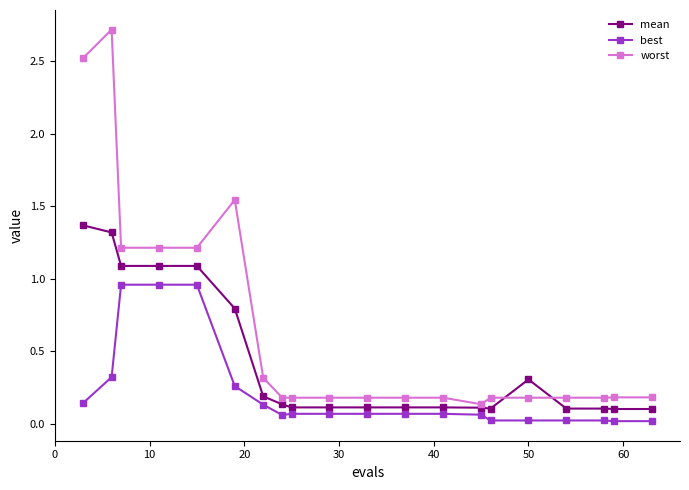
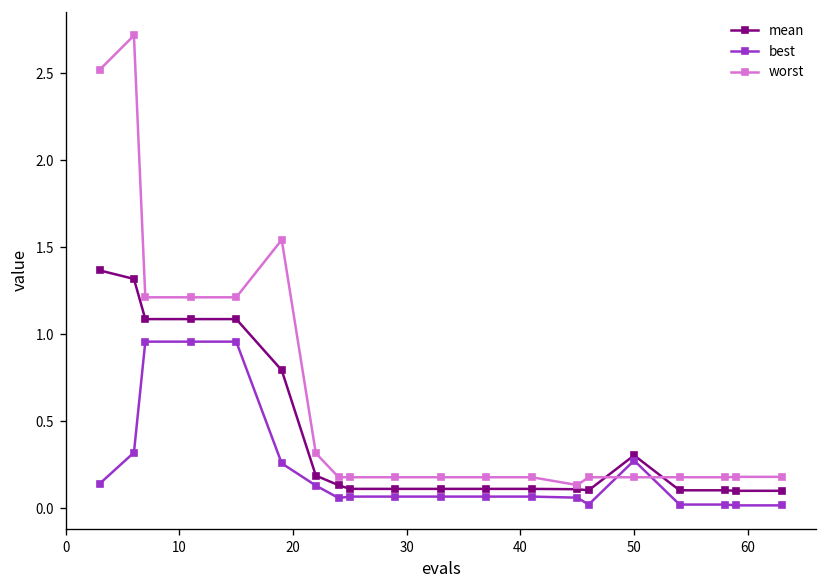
best, 50: 0.02 -> 0.27
